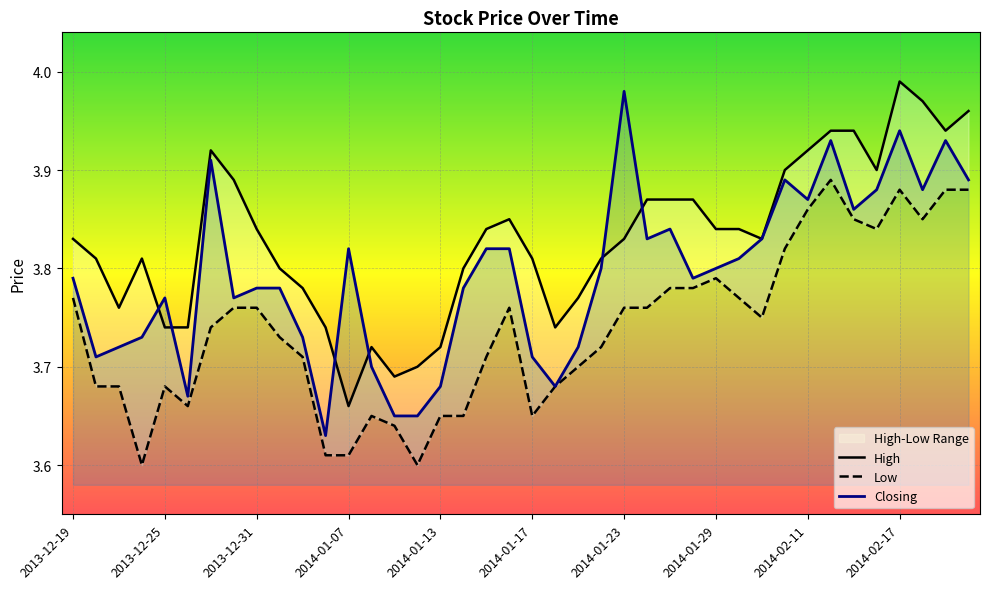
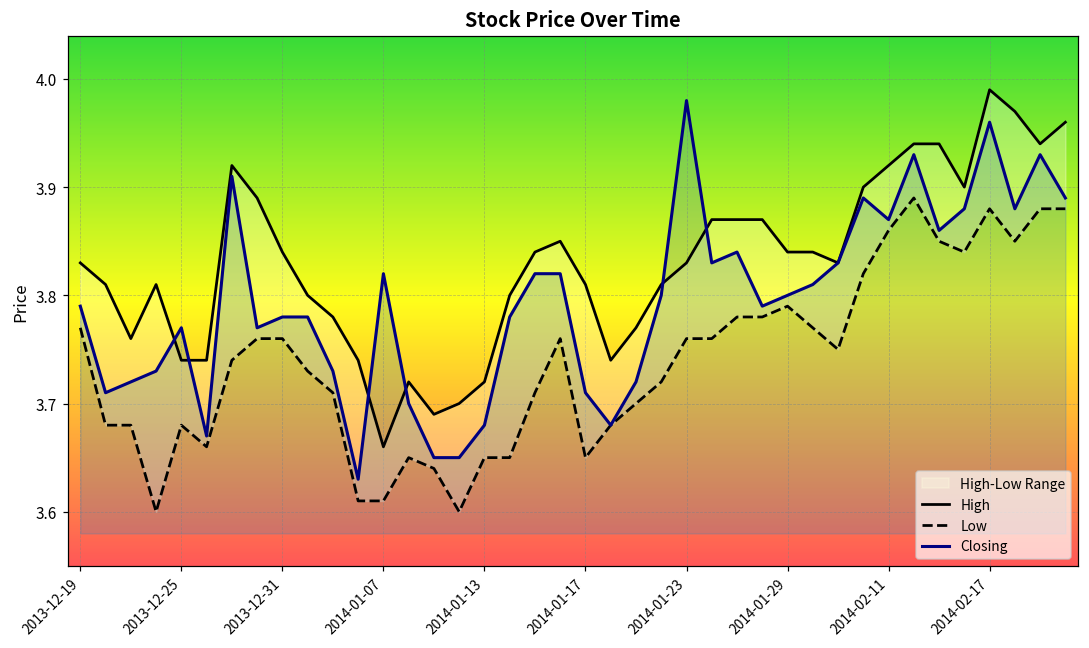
Closing, 2014-02-17: 3.94 -> 3.96
